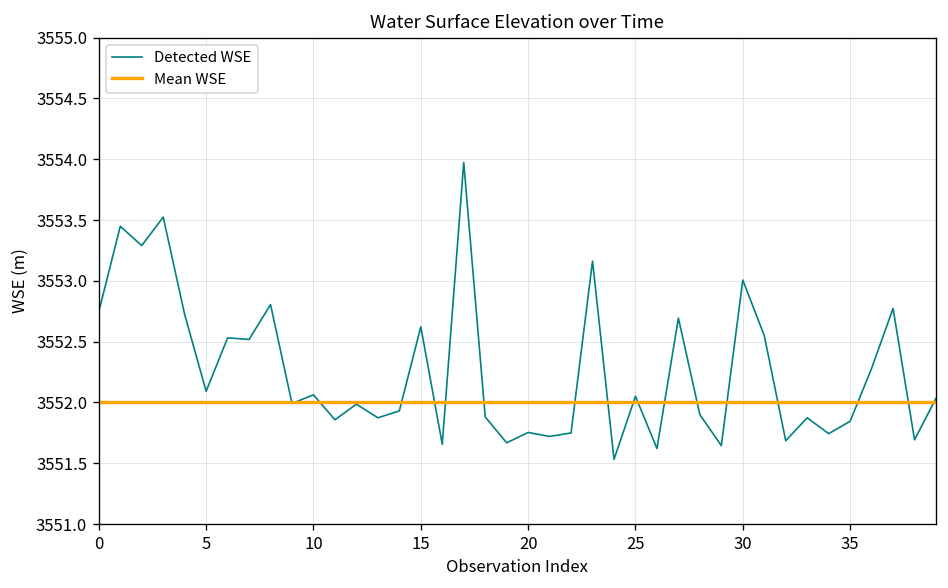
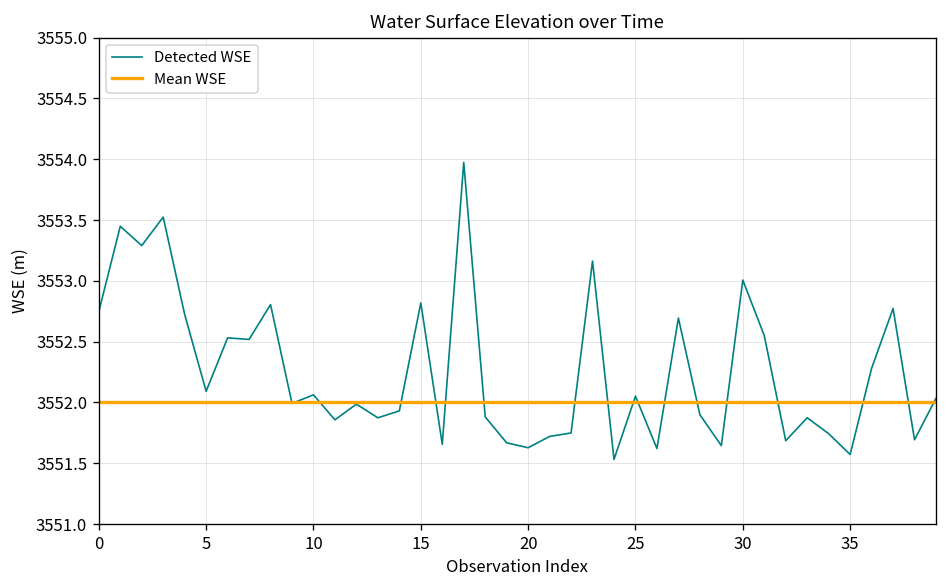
15: 3552.62 -> 3552.82
20: 3551.75 -> 3551.63
35: 3551.85 -> 3551.57
